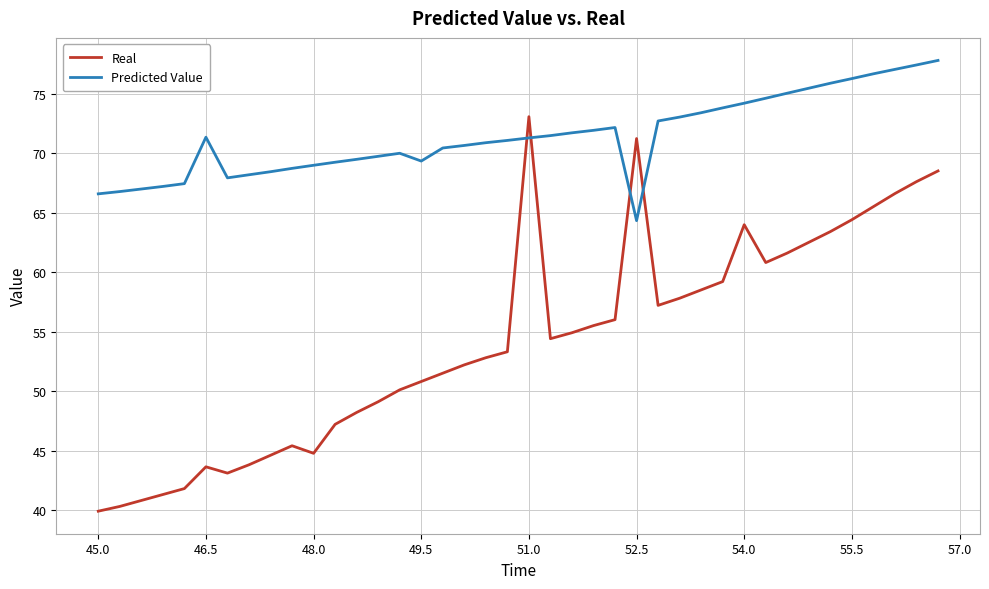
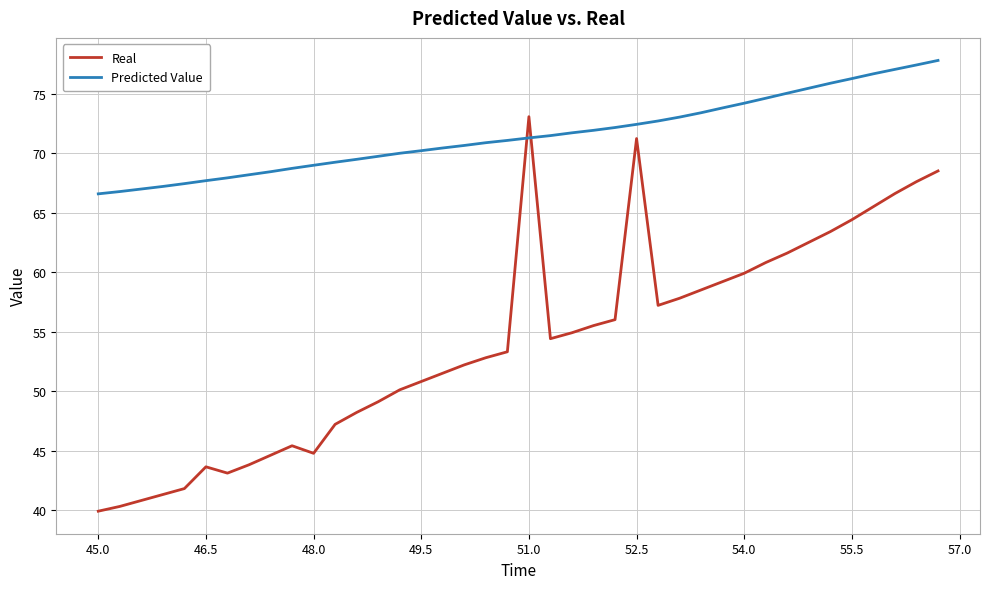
Predicted Value, 46.5: 71.3 -> 67.7
Predicted Value, 49.5: 69.3 -> 70.2
Predicted Value, 52.5: 64.3 -> 72.4
Real, 54.0: 64.0 -> 59.9
